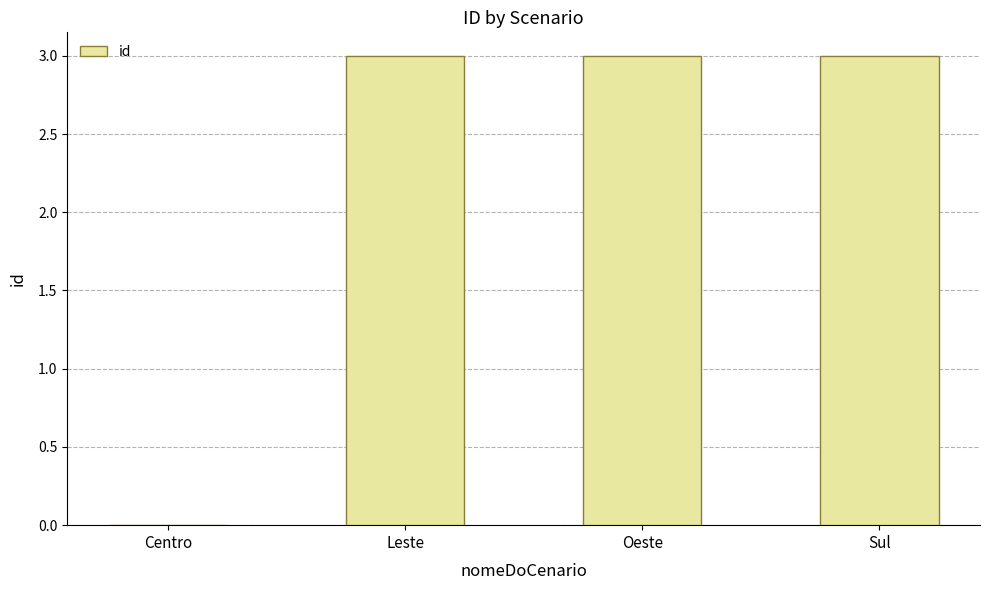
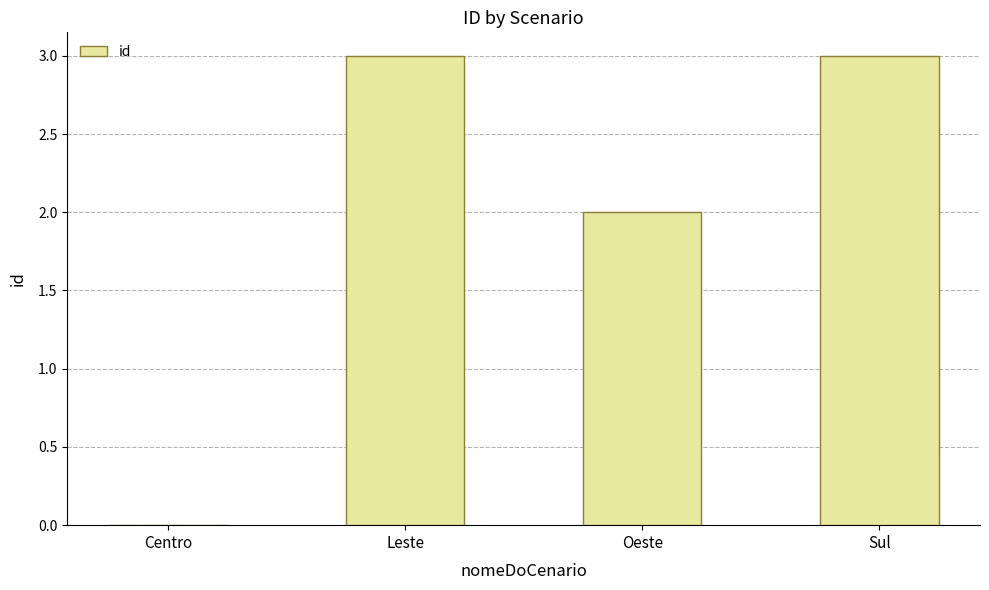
Oeste: 3 -> 2
